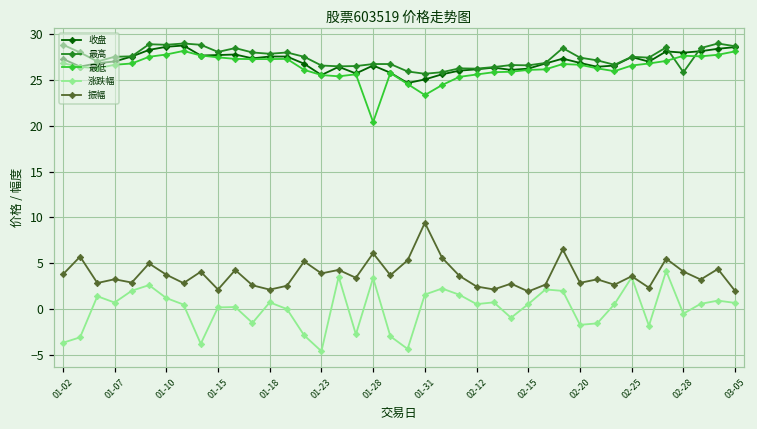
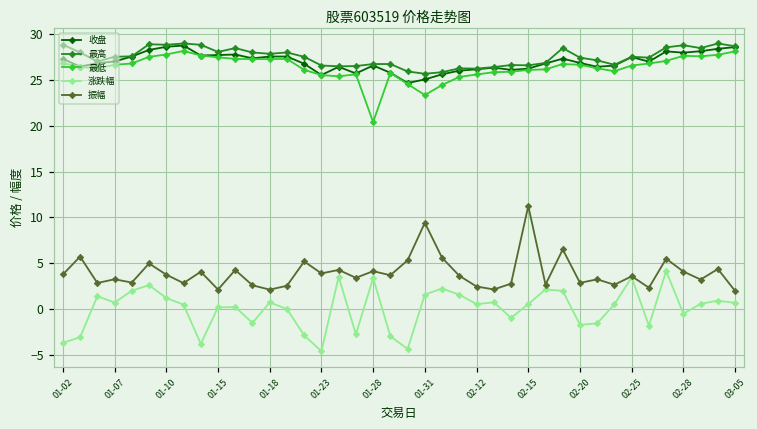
振幅, 01-28: 6 -> 4
振幅, 02-15: 2 -> 11
最高, 02-28: 26 -> 29
